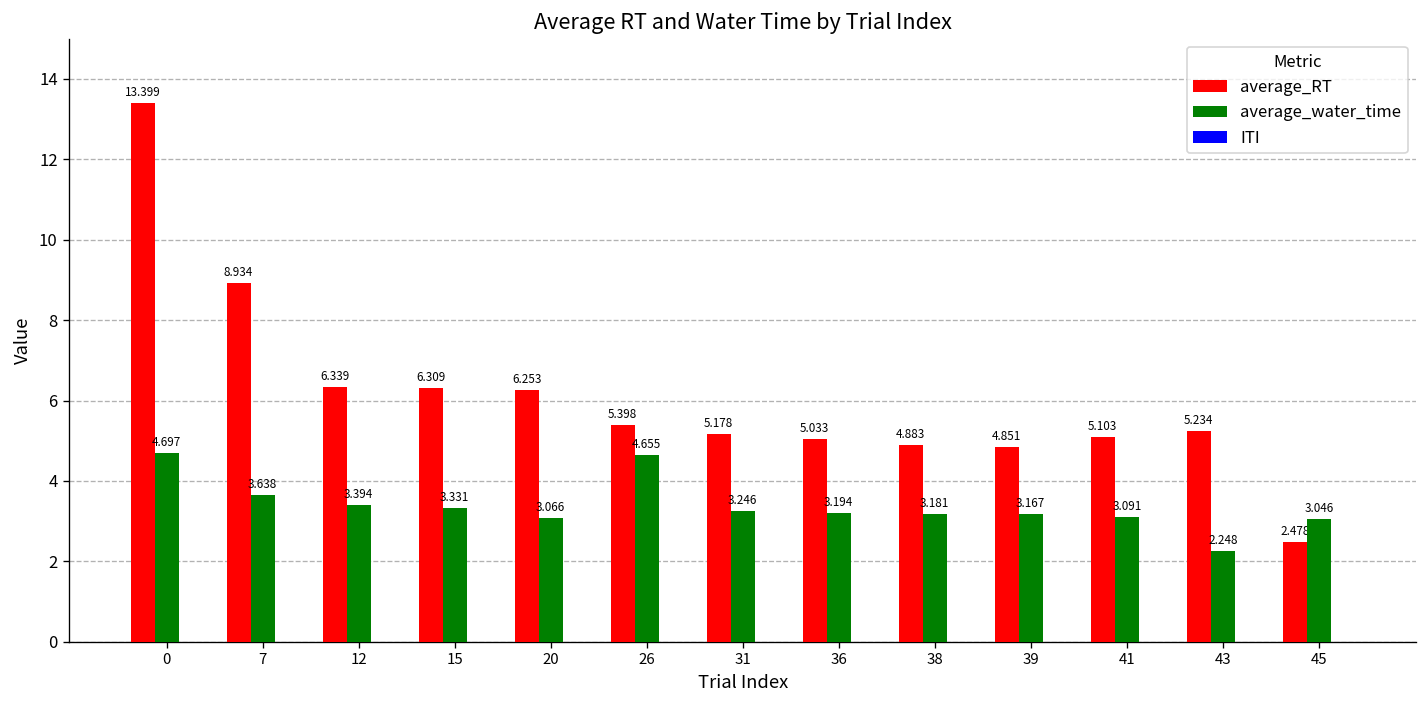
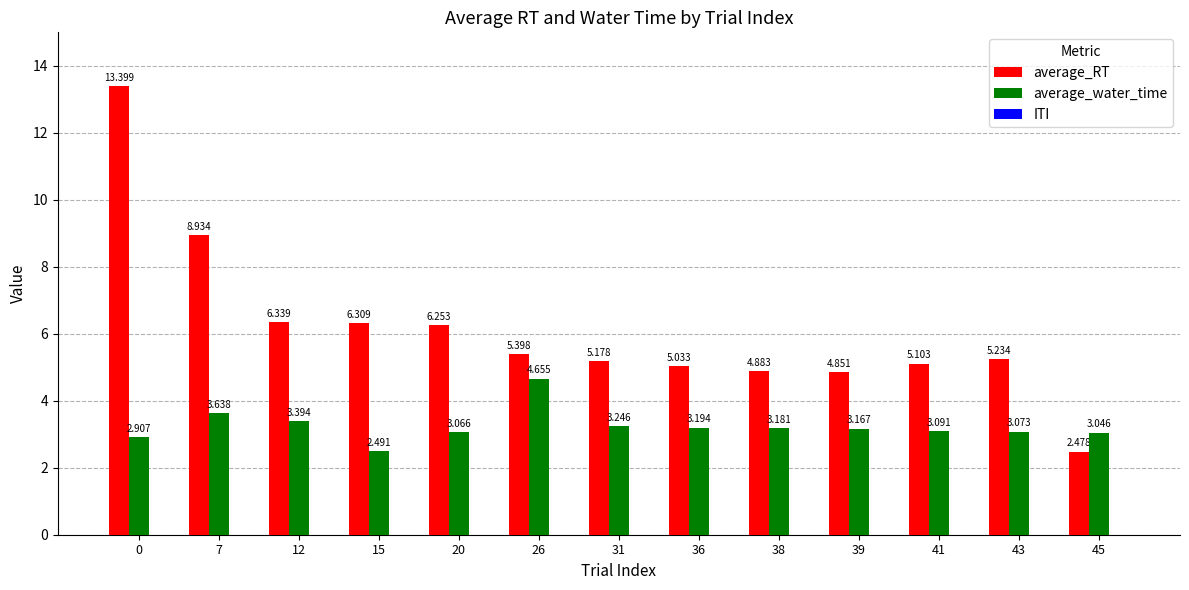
average_water_time, 0: 4.697 -> 2.907
average_water_time, 15: 3.331 -> 2.491
average_water_time, 43: 2.248 -> 3.073
